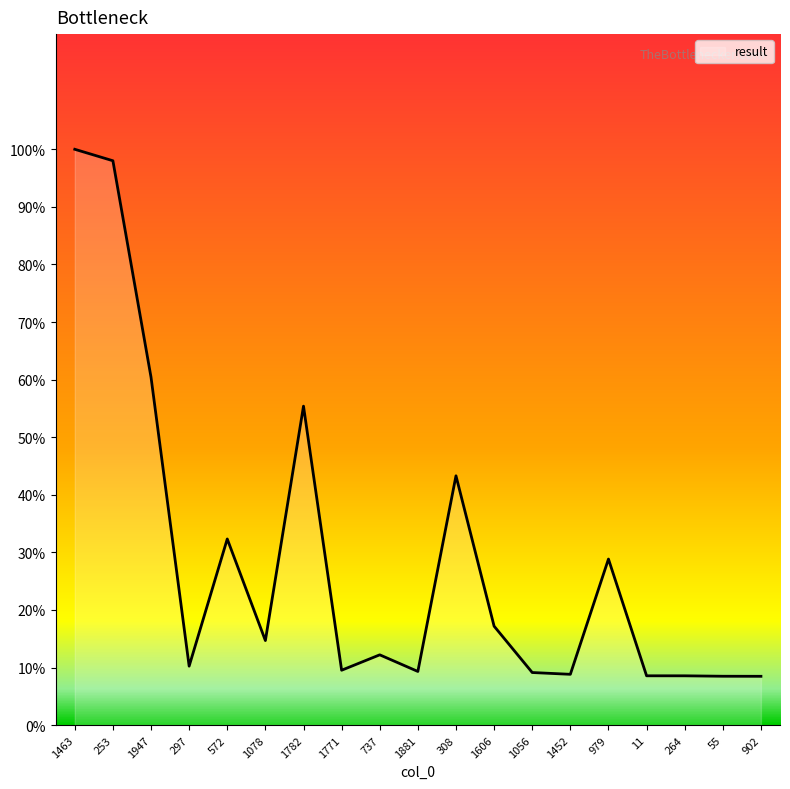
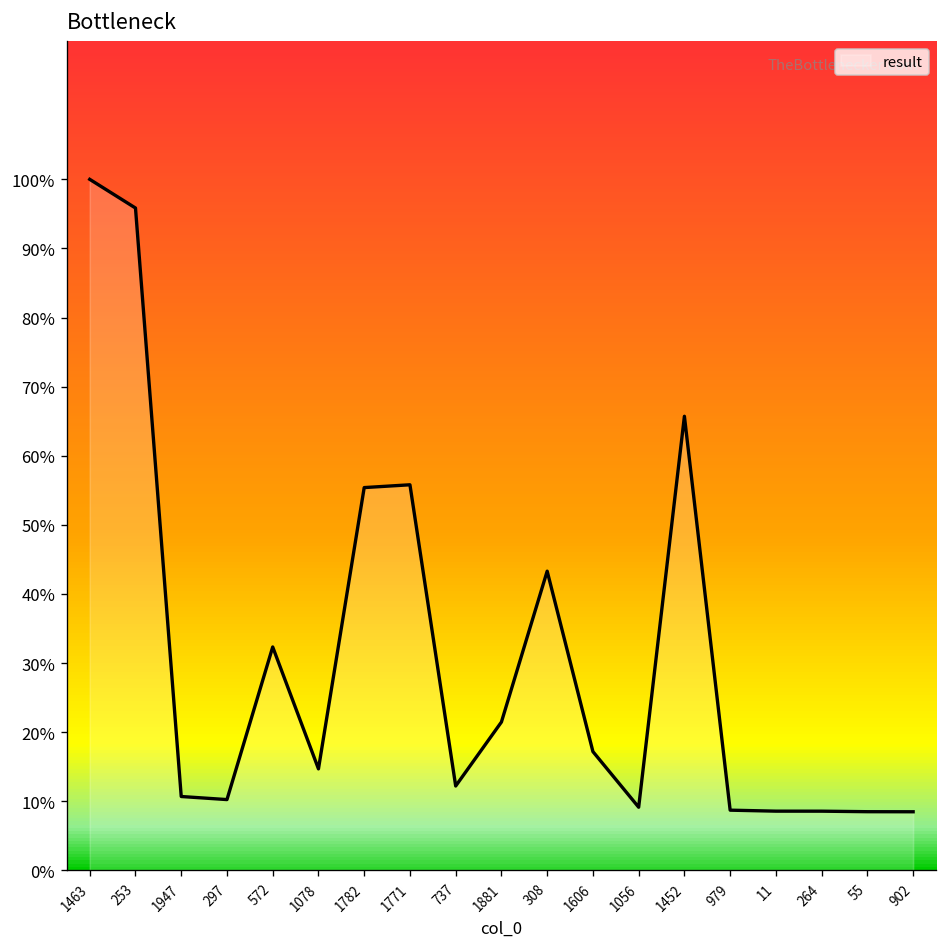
253: 98% -> 96%
1947: 60% -> 11%
1771: 10% -> 56%
1881: 9% -> 21%
1452: 9% -> 66%
979: 29% -> 9%
